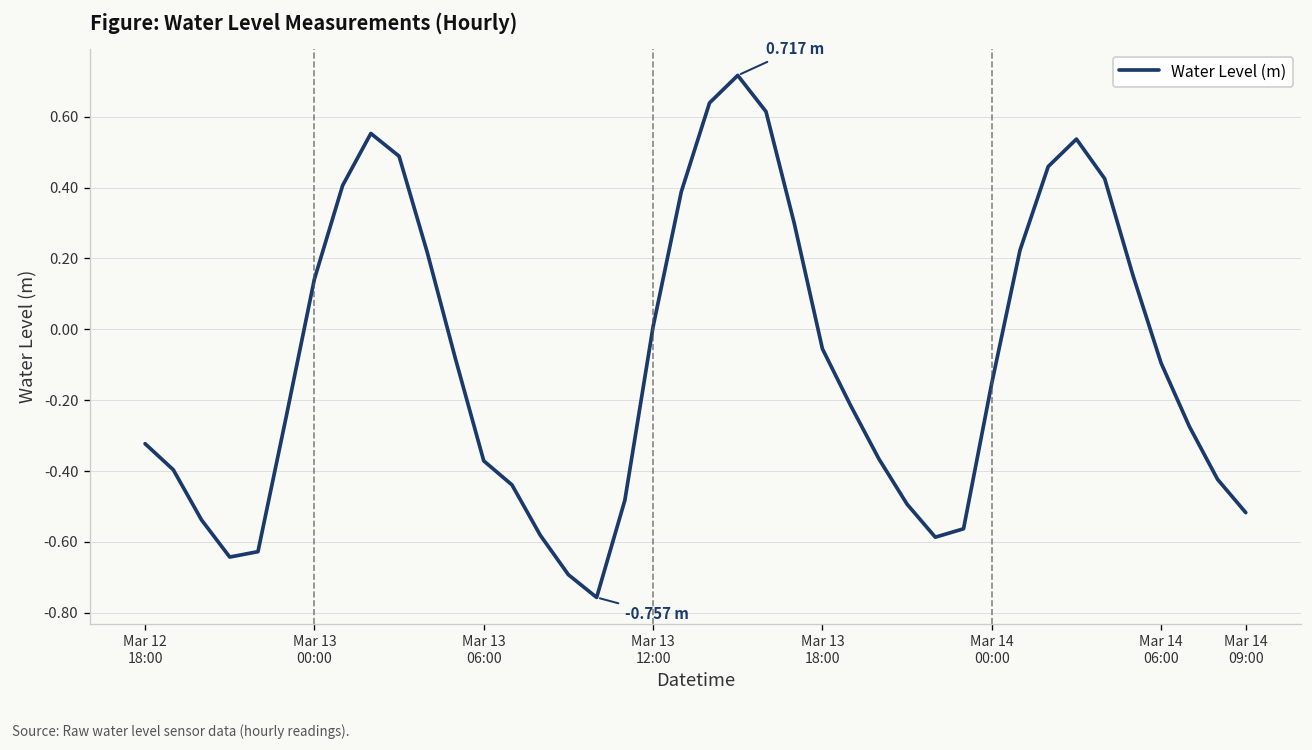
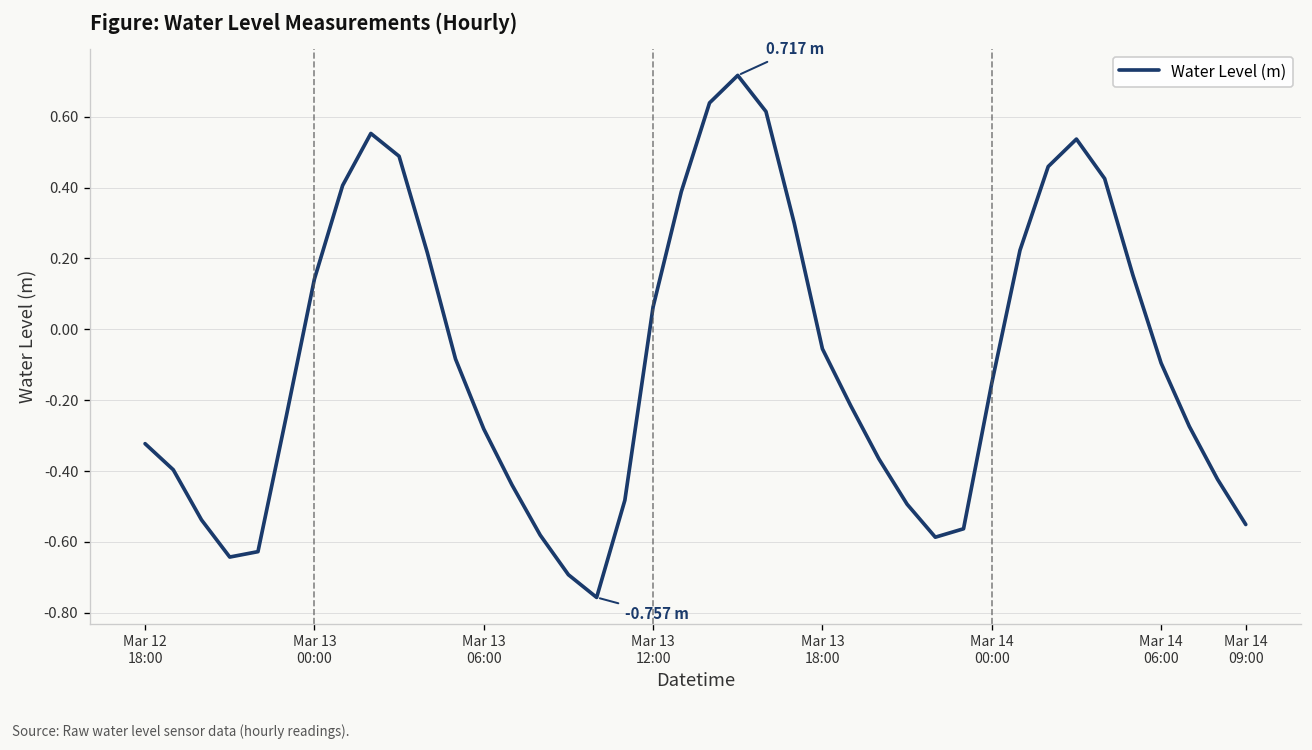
Mar 13 06:00: -0.37 -> -0.28
Mar 13 12:00: 0.01 -> 0.06
Mar 14 09:00: -0.52 -> -0.55
